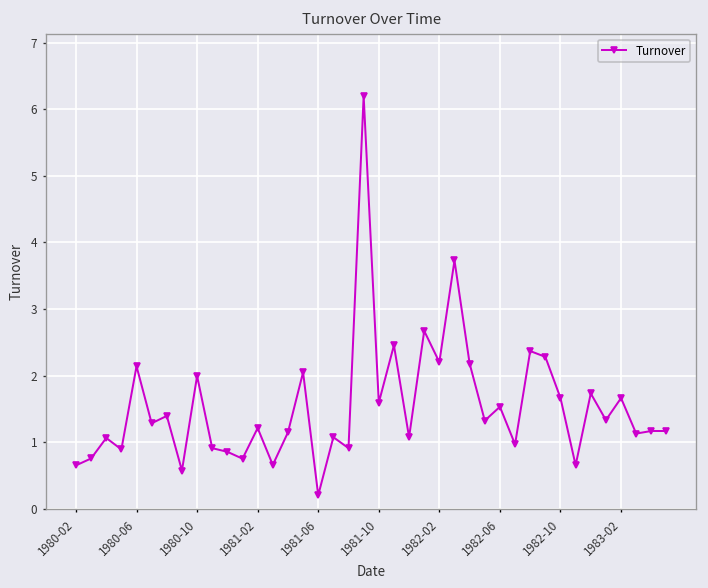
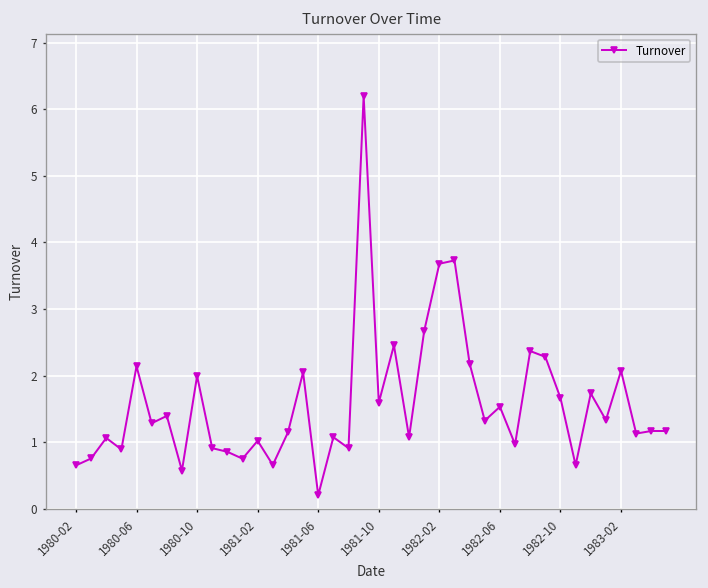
1981-02: 1.2 -> 1.0
1982-02: 2.2 -> 3.7
1983-02: 1.7 -> 2.1
